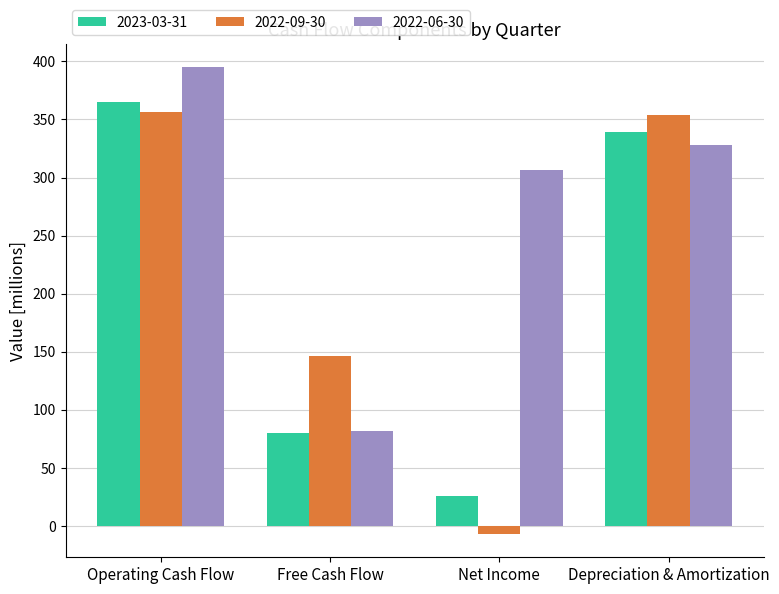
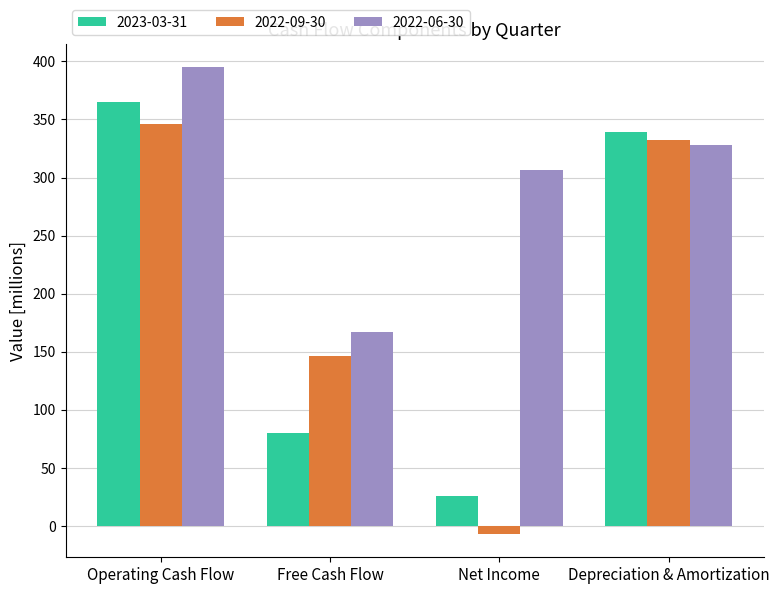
2022-09-30, Operating Cash Flow: 356 -> 346
2022-06-30, Free Cash Flow: 81 -> 167
2022-09-30, Depreciation & Amortization: 354 -> 332
